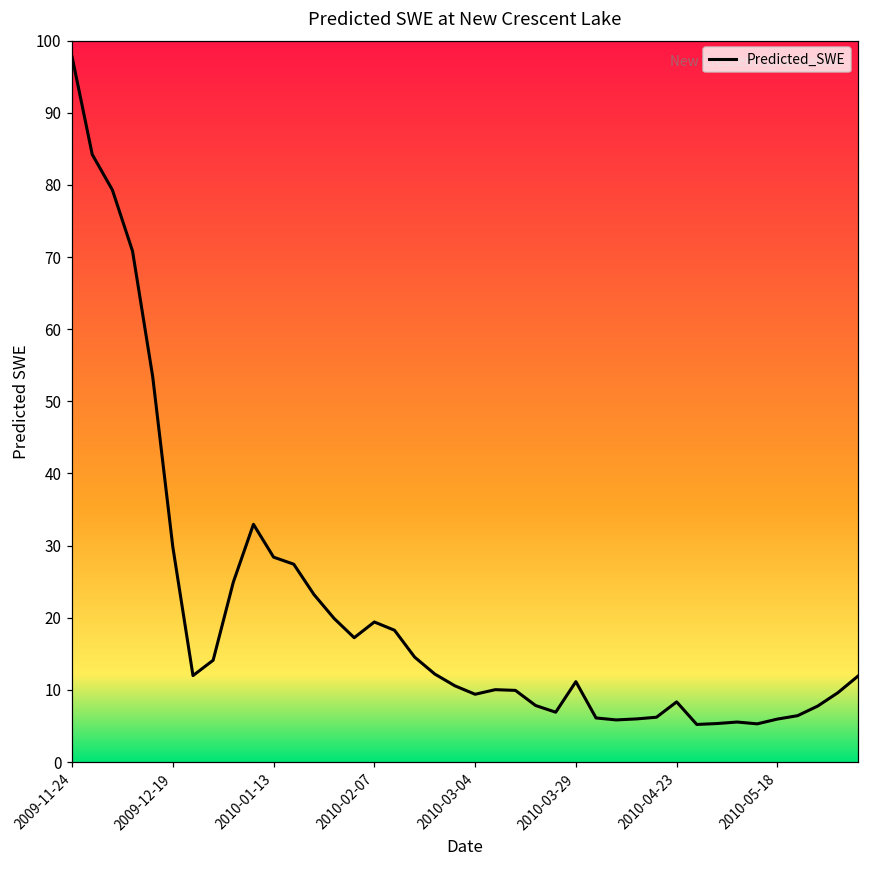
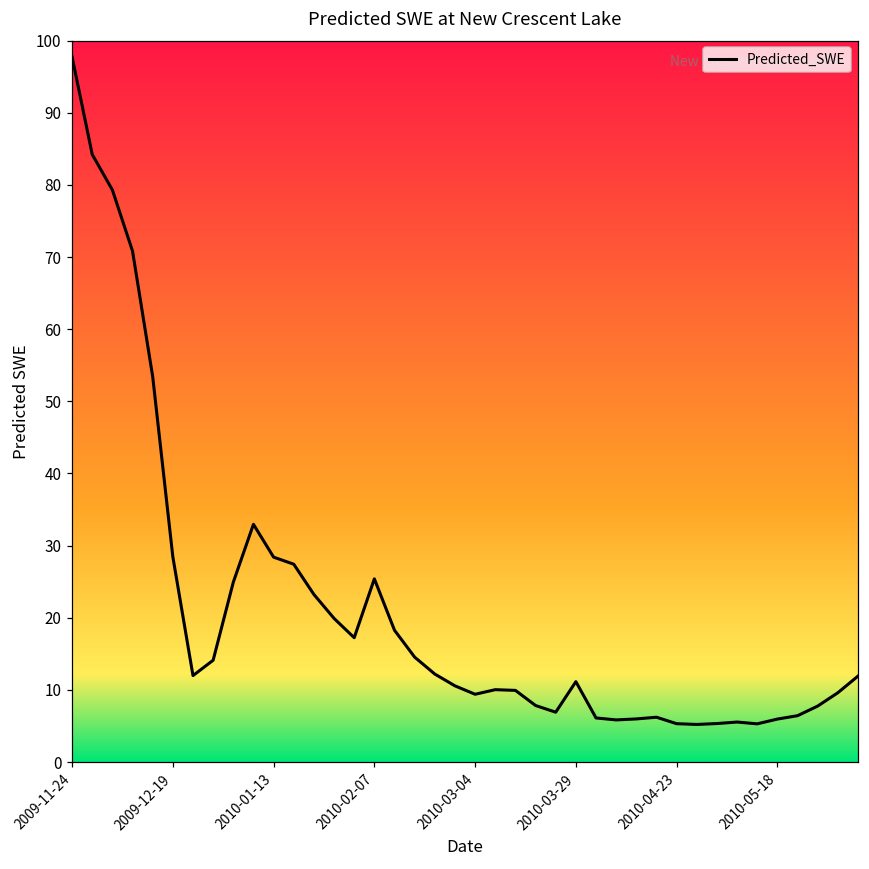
2009-12-19: 30 -> 28
2010-02-07: 19 -> 25
2010-04-23: 8 -> 5
